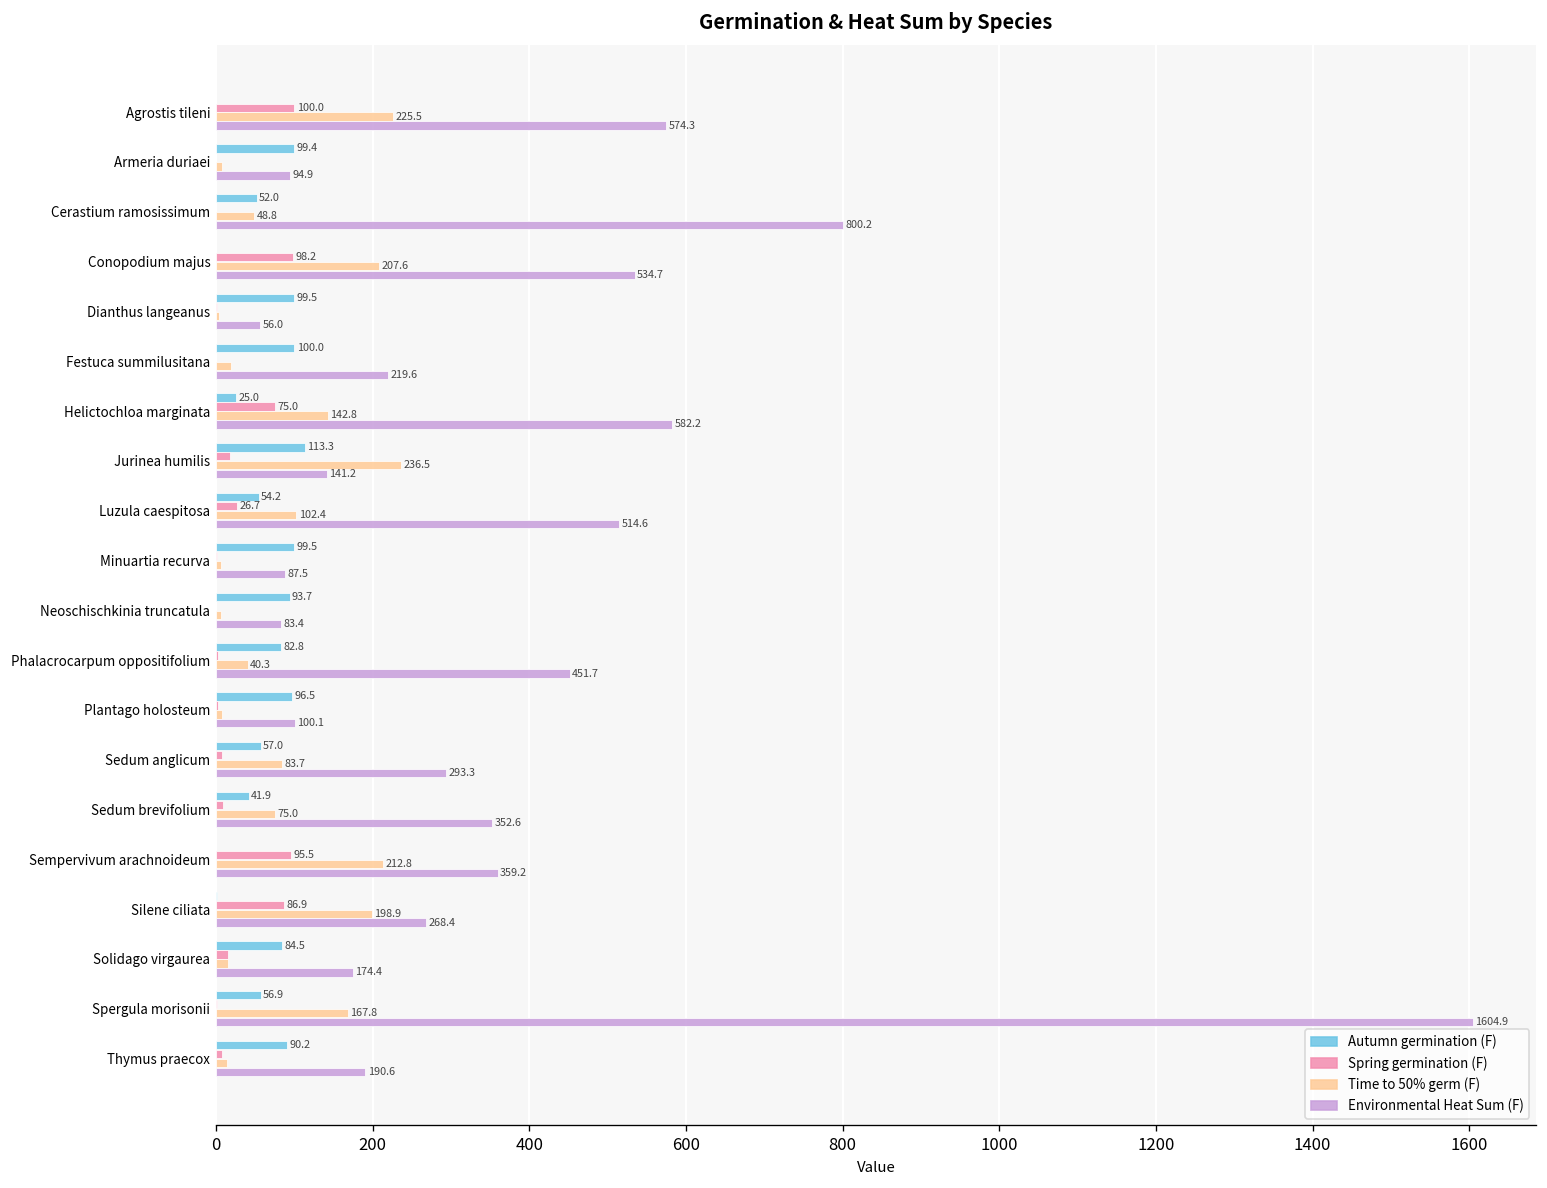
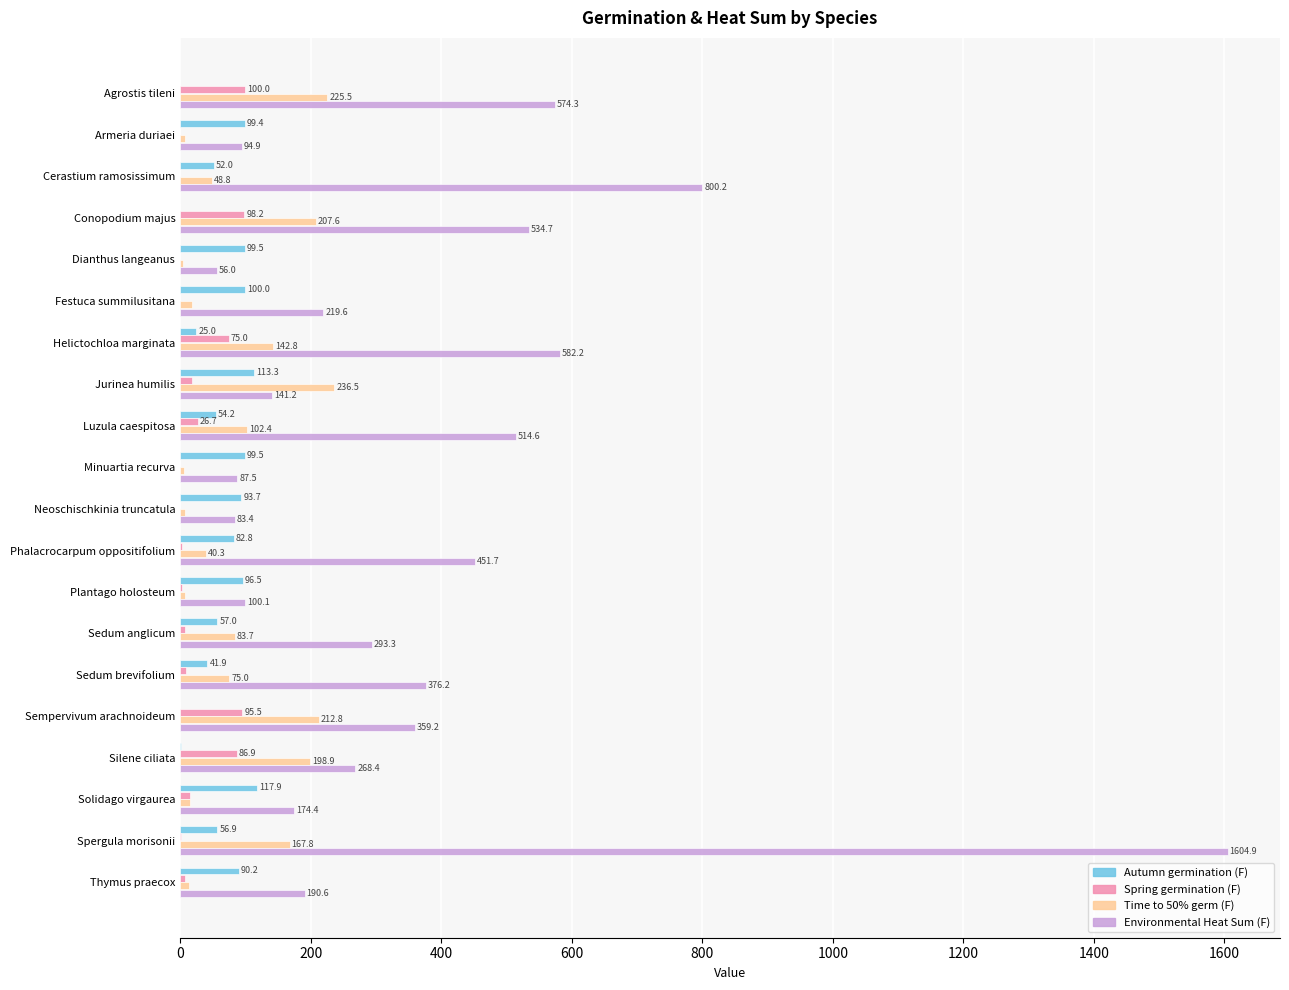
Environmental Heat Sum (F), Sedum brevifolium: 352.6 -> 376.2
Autumn germination (F), Solidago virgaurea: 84.5 -> 117.9
